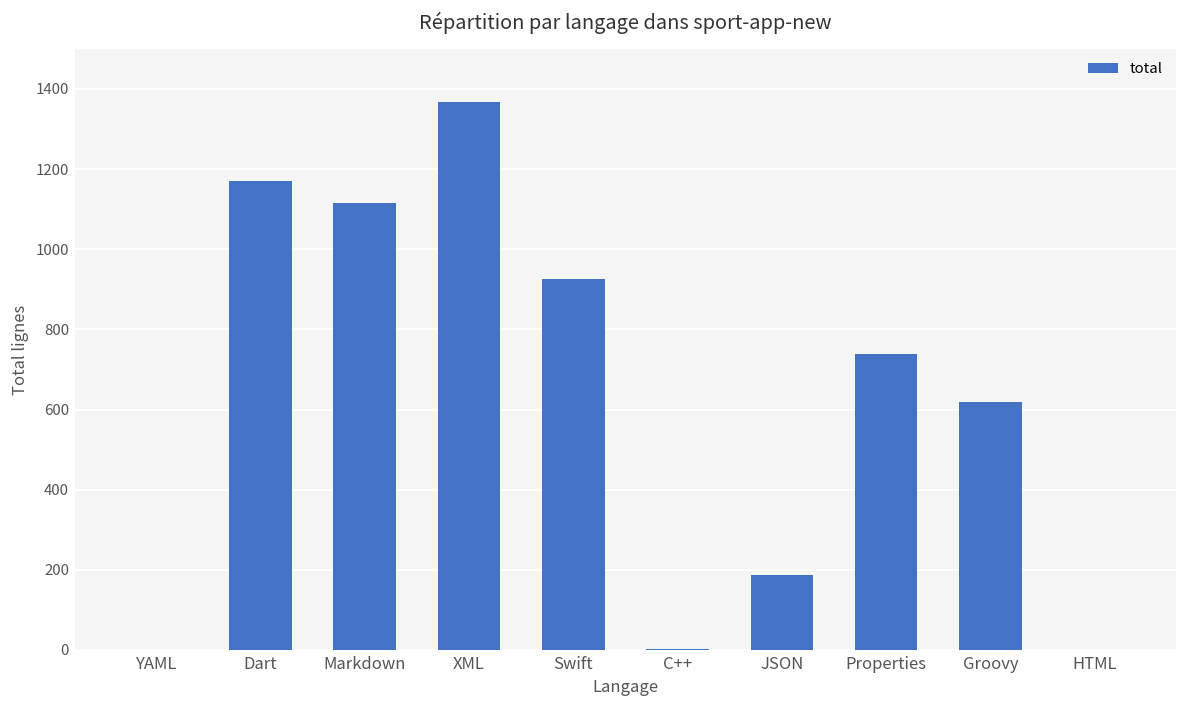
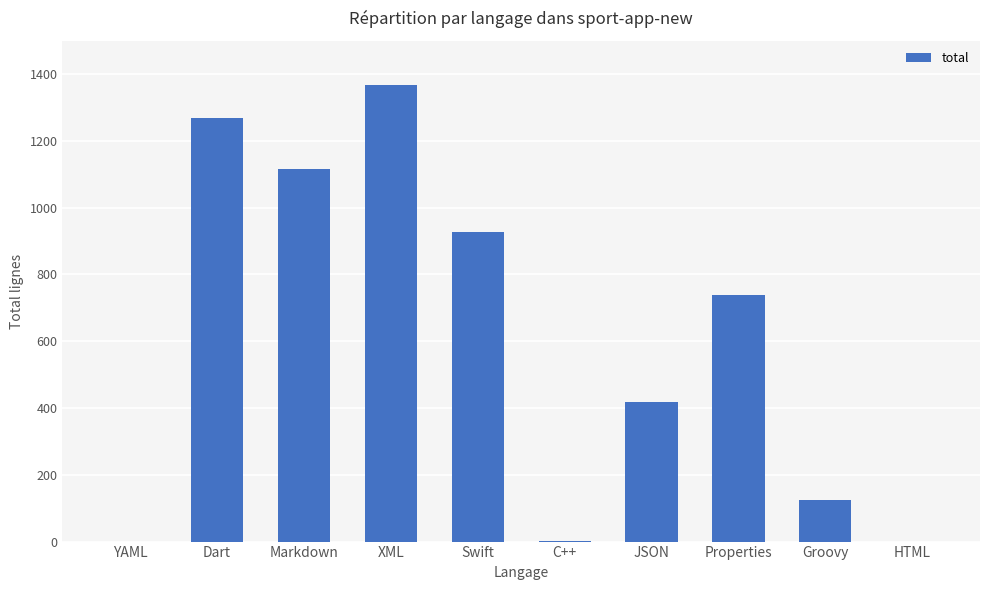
Dart: 1170 -> 1270
JSON: 190 -> 420
Groovy: 620 -> 130
